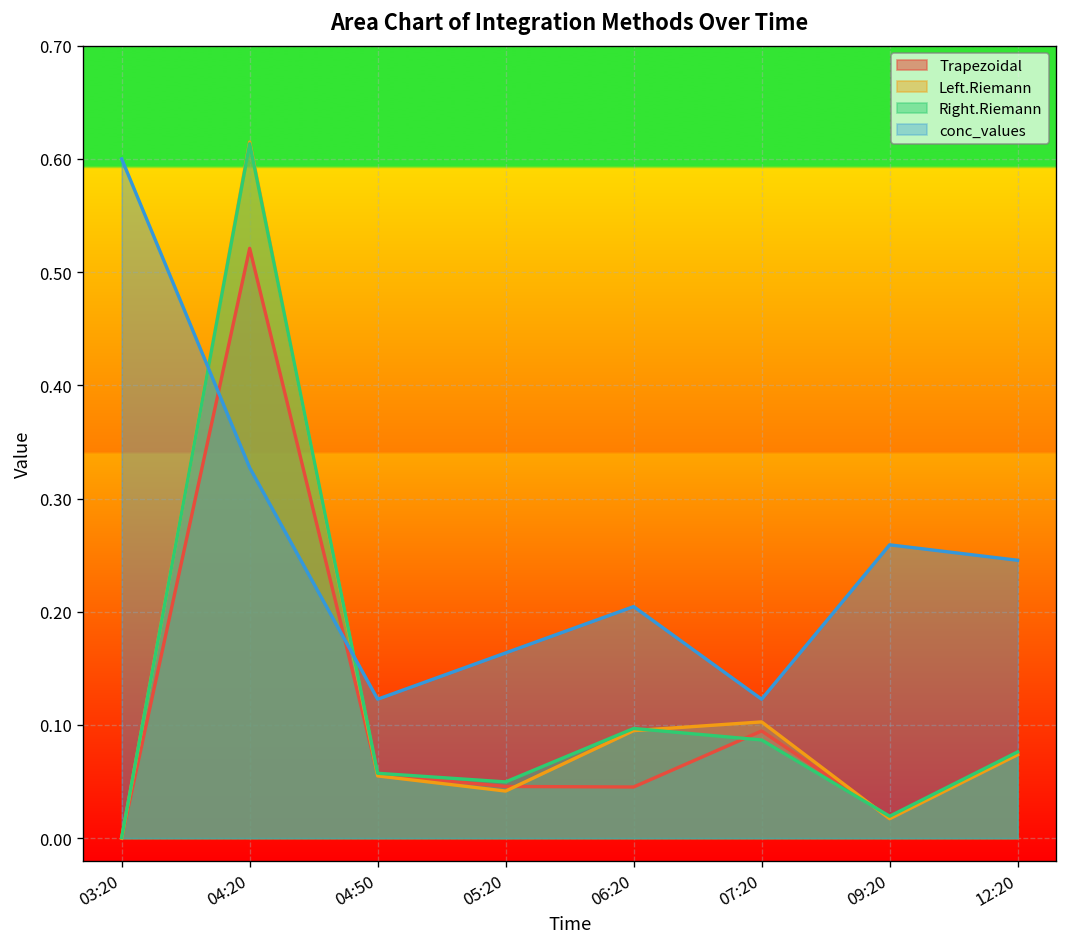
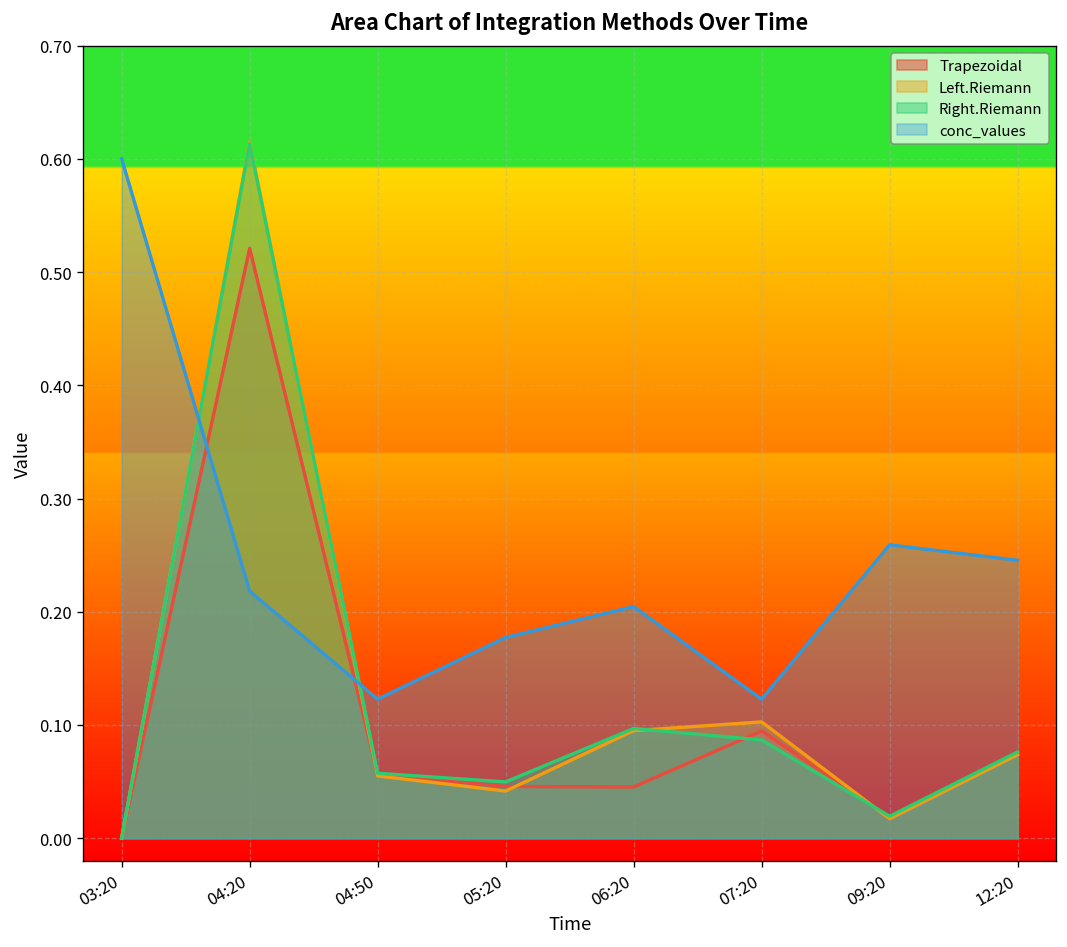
conc_values, 04:20: 0.33 -> 0.22
conc_values, 05:20: 0.16 -> 0.18
